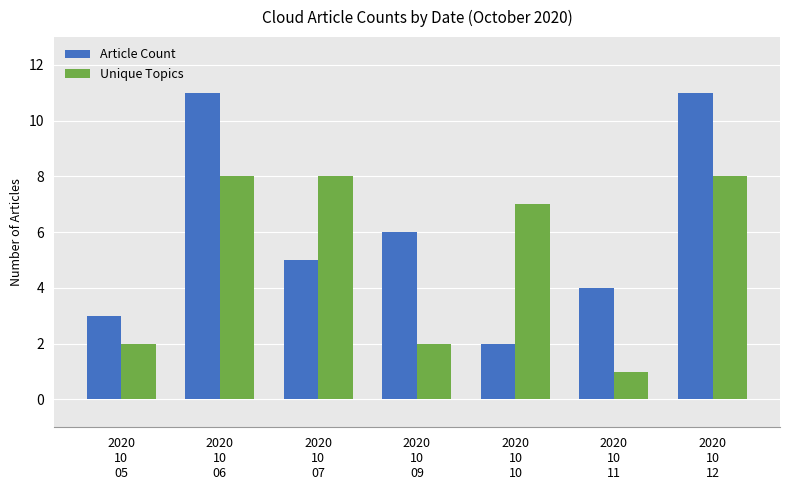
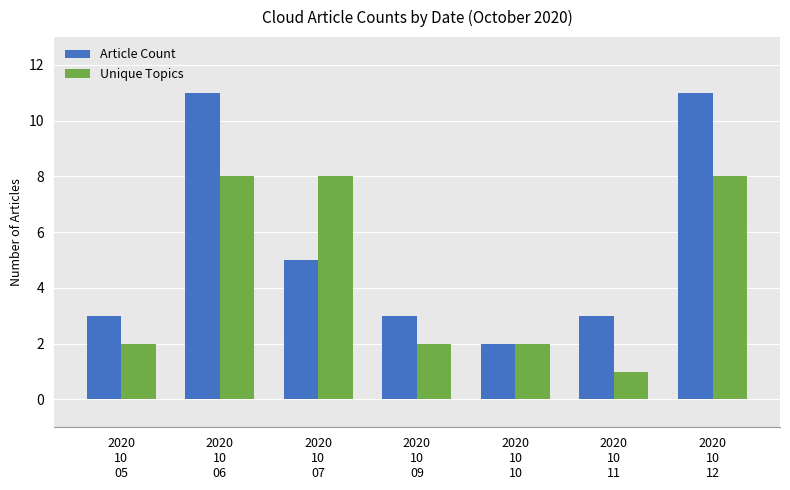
Article Count, 2020 10 09: 6 -> 3
Unique Topics, 2020 10 10: 7 -> 2
Article Count, 2020 10 11: 4 -> 3
